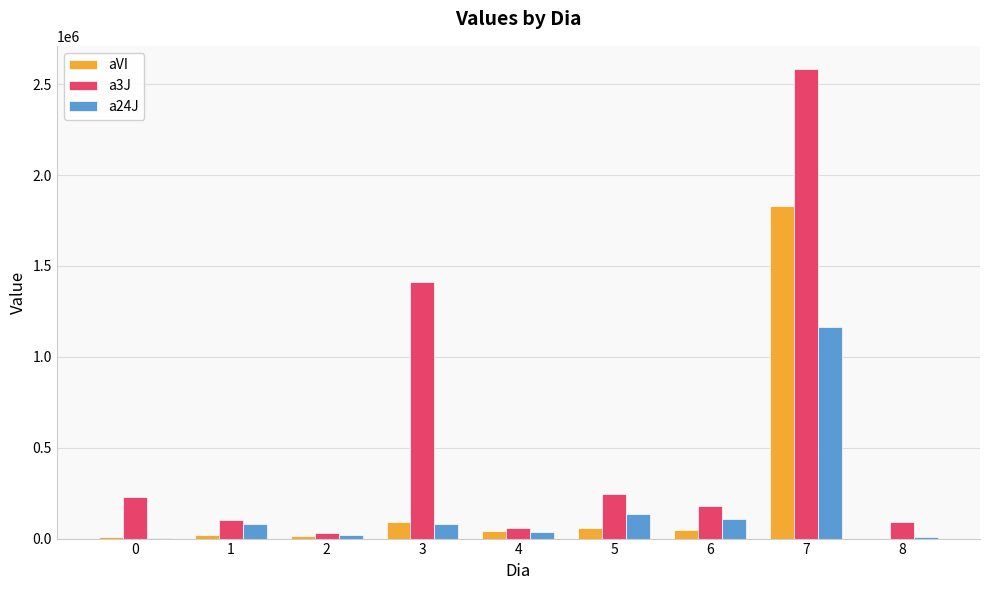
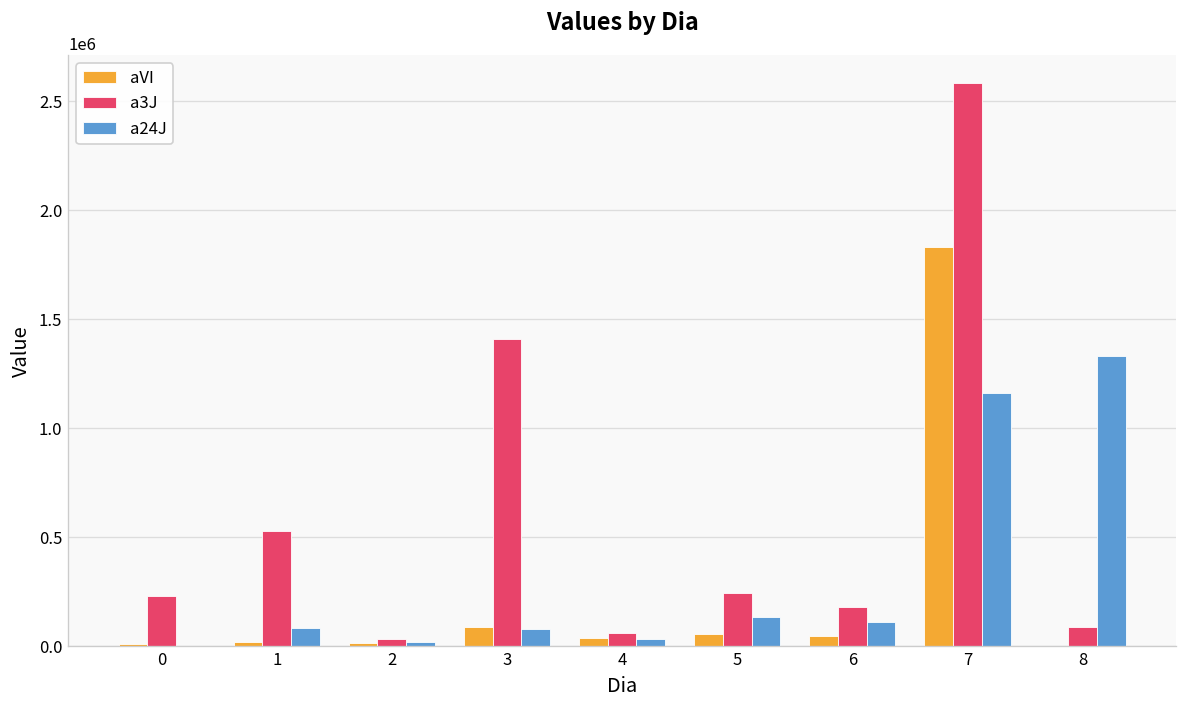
a3J, 1: 100000 -> 530000
a24J, 8: 10000 -> 1330000
